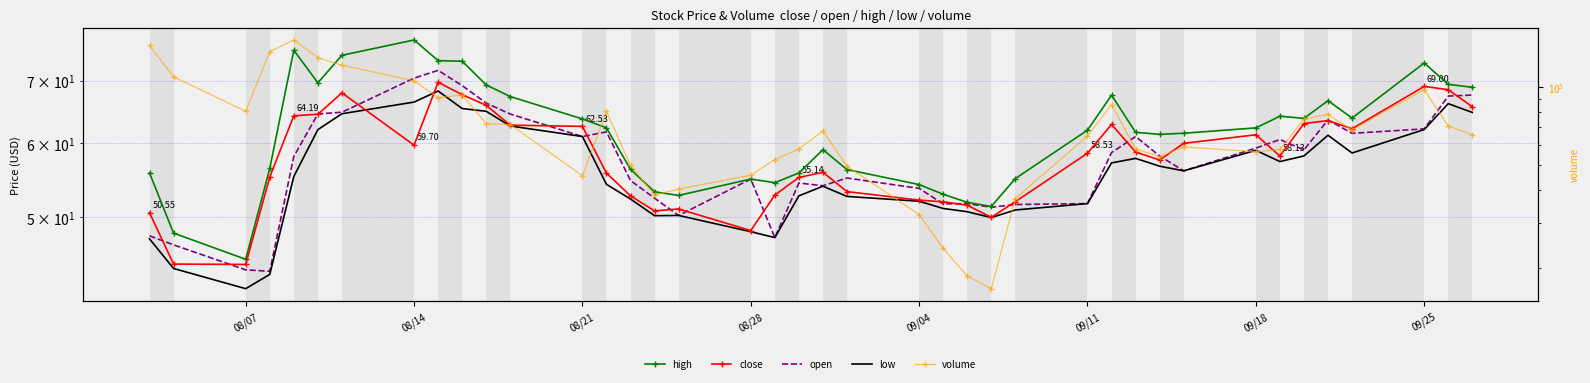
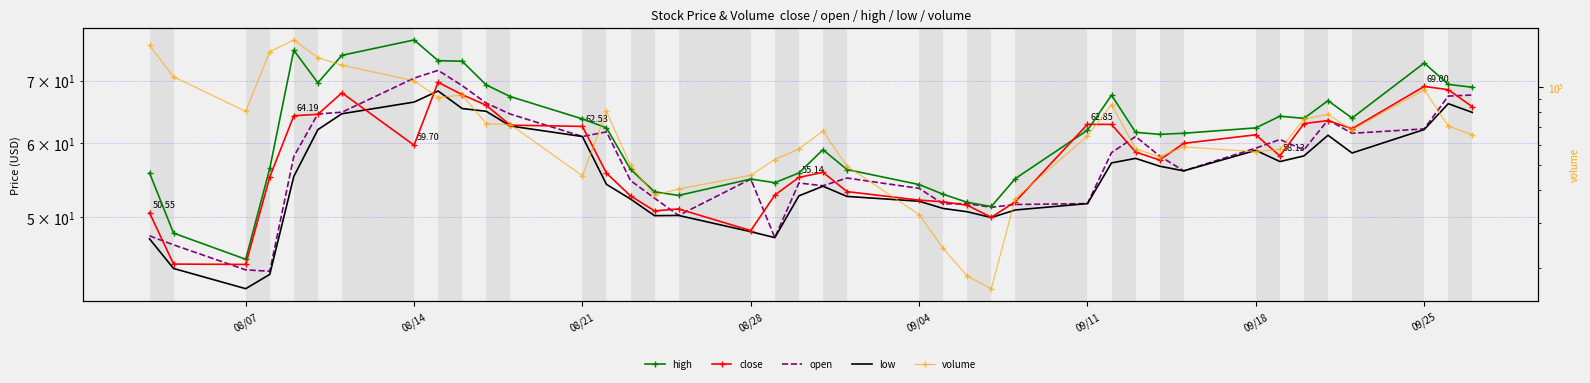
close, 09/11: 58.53 -> 62.85
